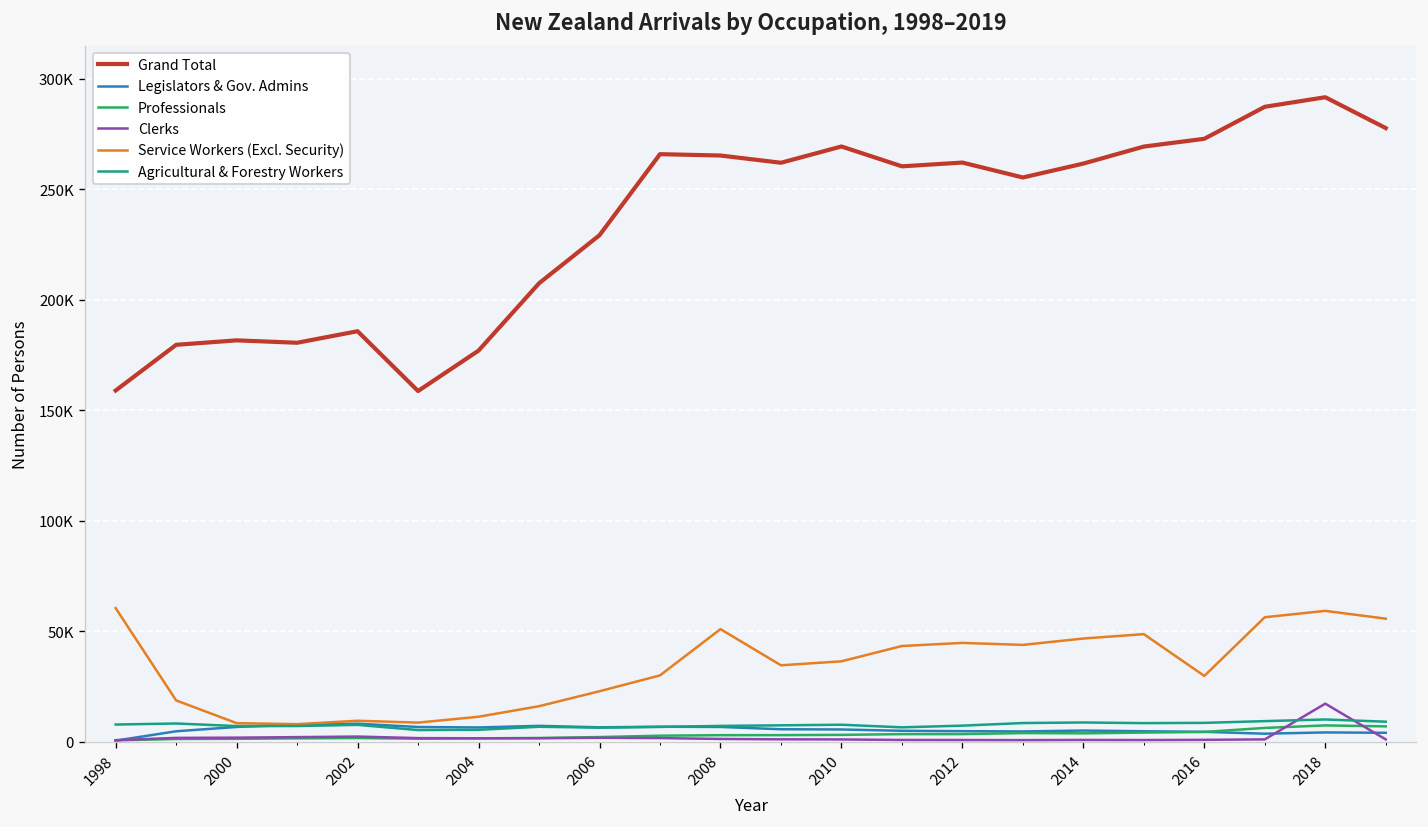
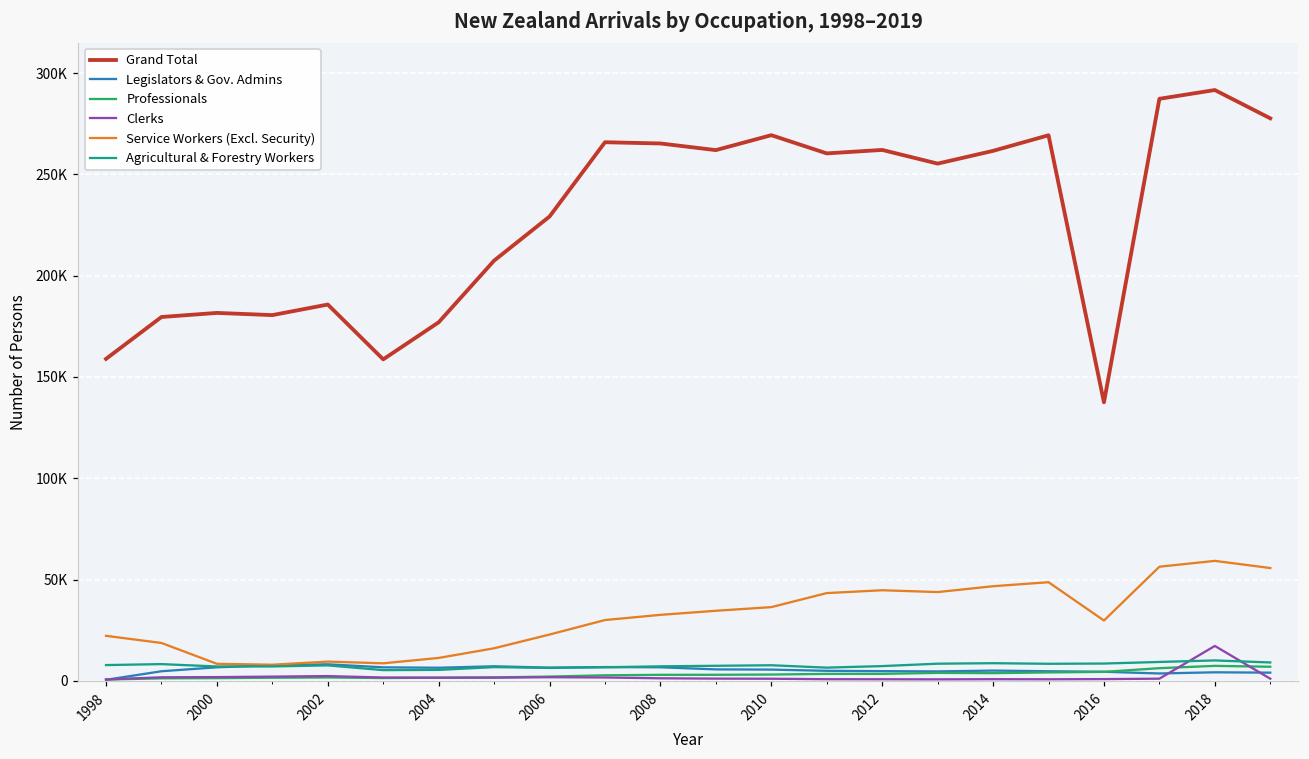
Service Workers (Excl. Security), 1998: 60000 -> 22000
Service Workers (Excl. Security), 2008: 51000 -> 33000
Grand Total, 2016: 273000 -> 137000
